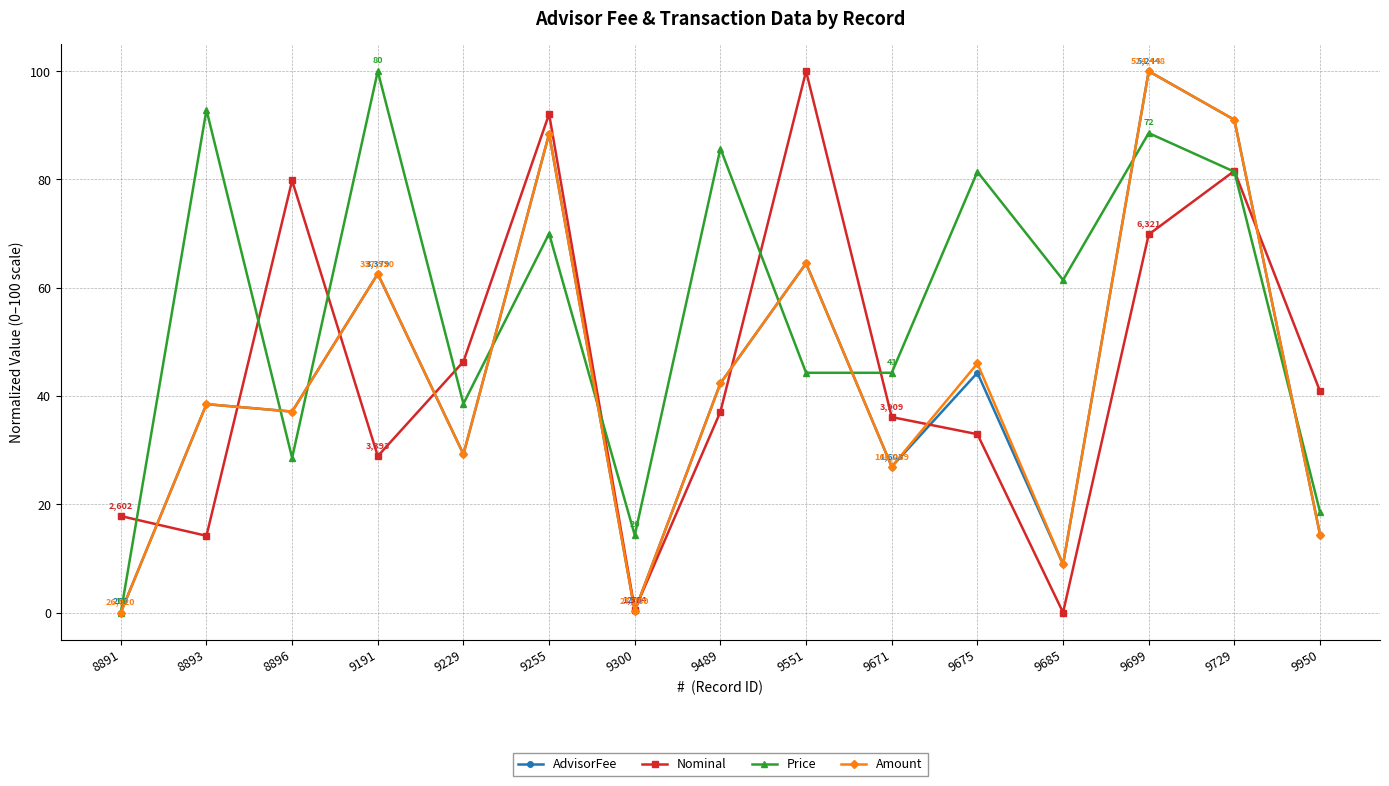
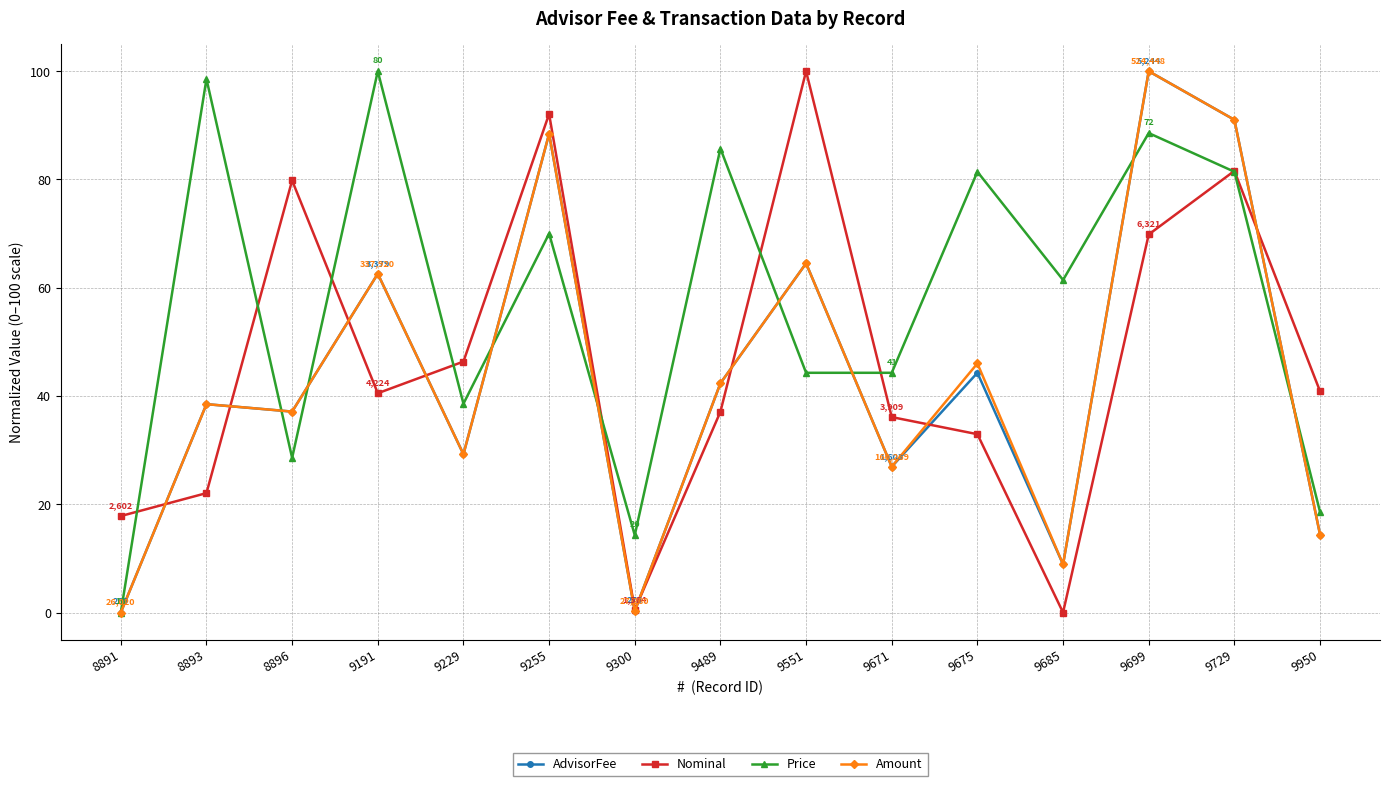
Nominal, 8893: 14 -> 22
Price, 8893: 93 -> 99
Nominal, 9191: 3,393 -> 4,224
